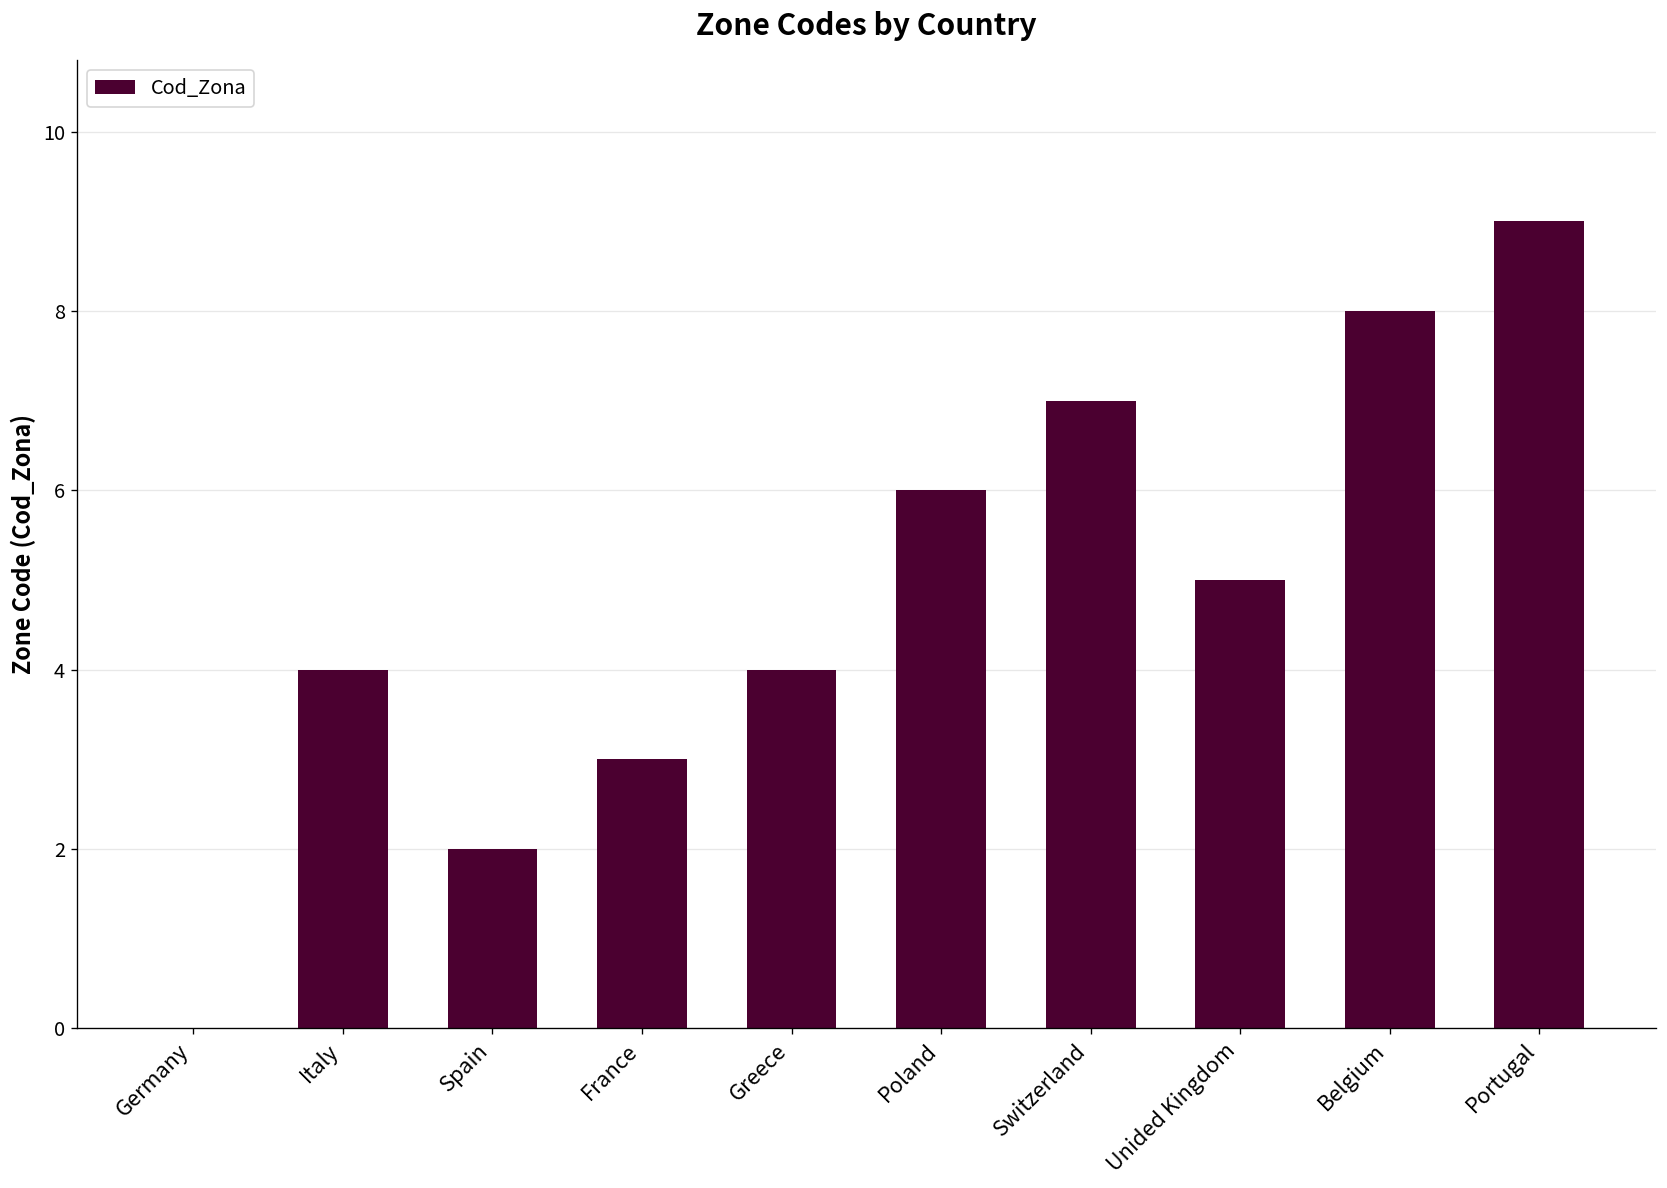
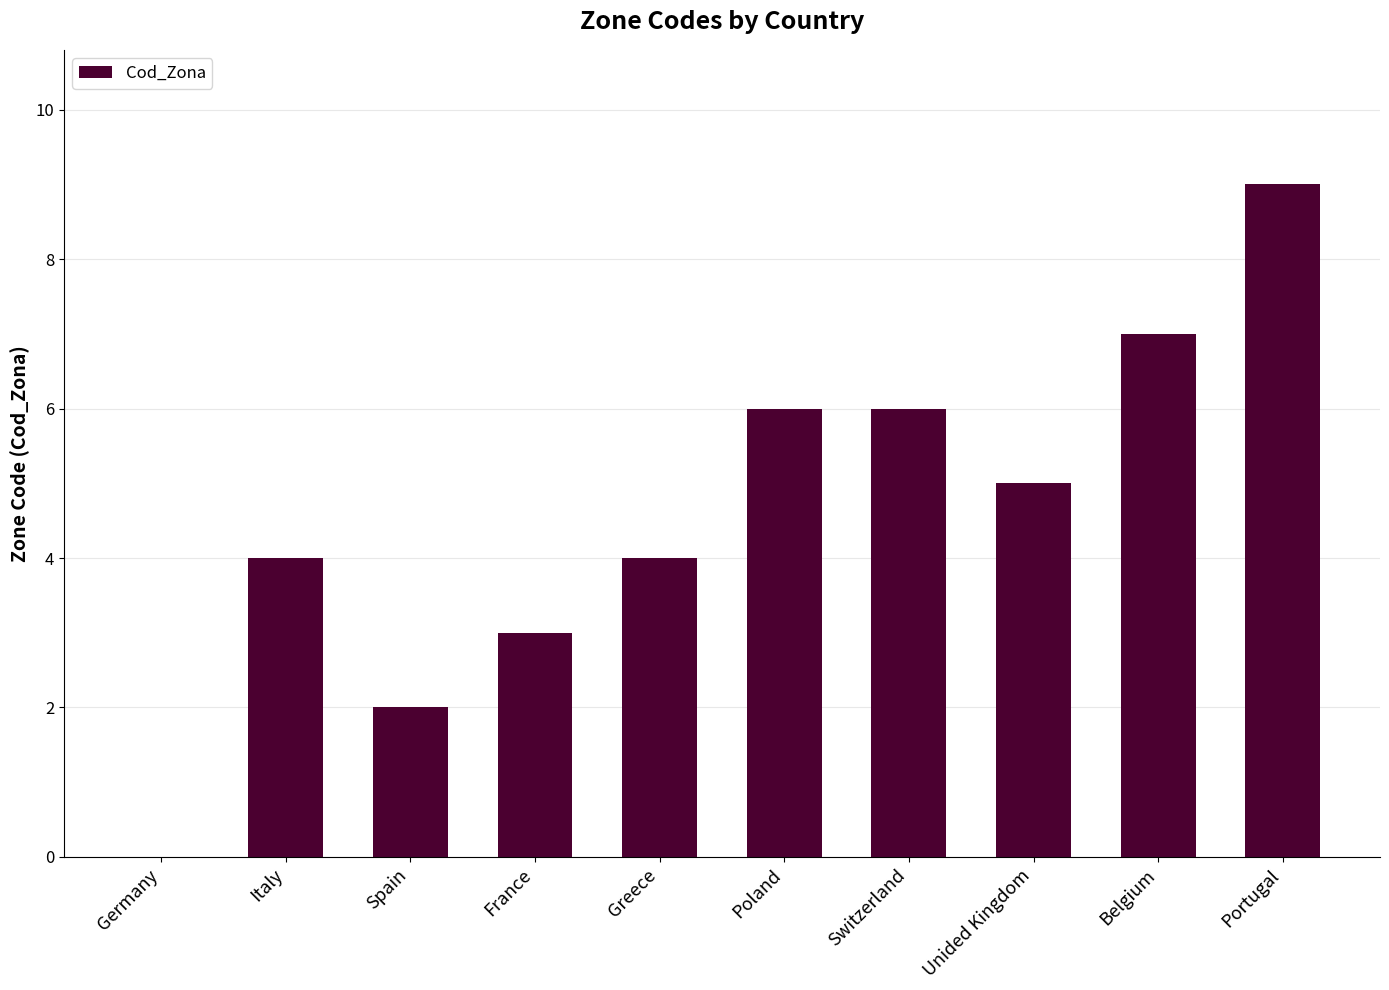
Switzerland: 7 -> 6
Belgium: 8 -> 7
